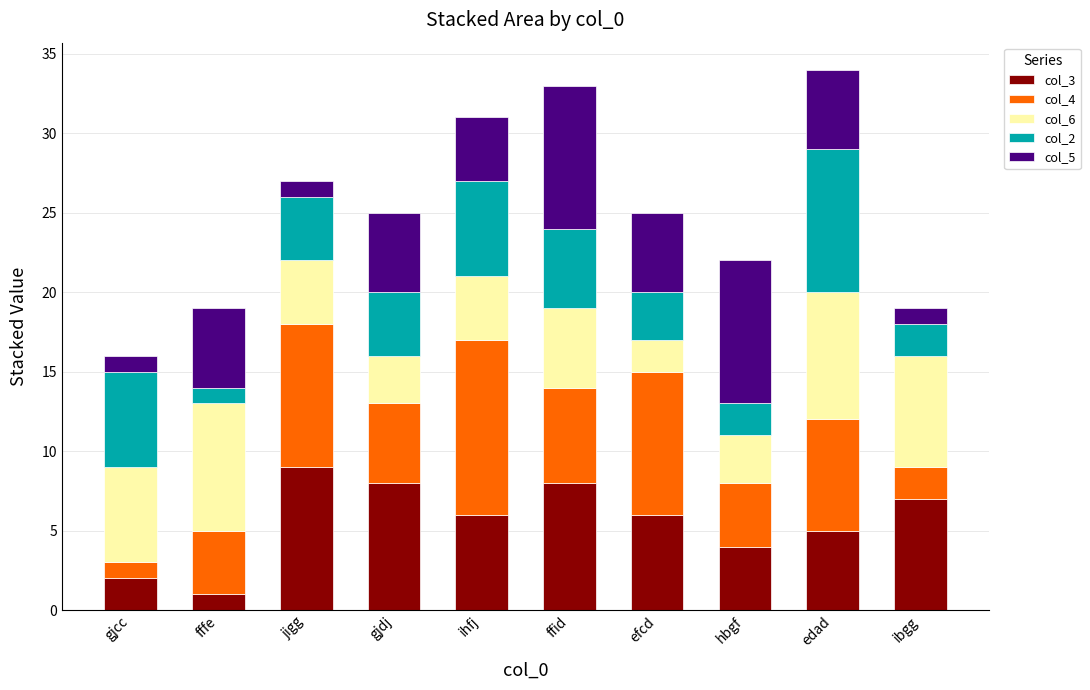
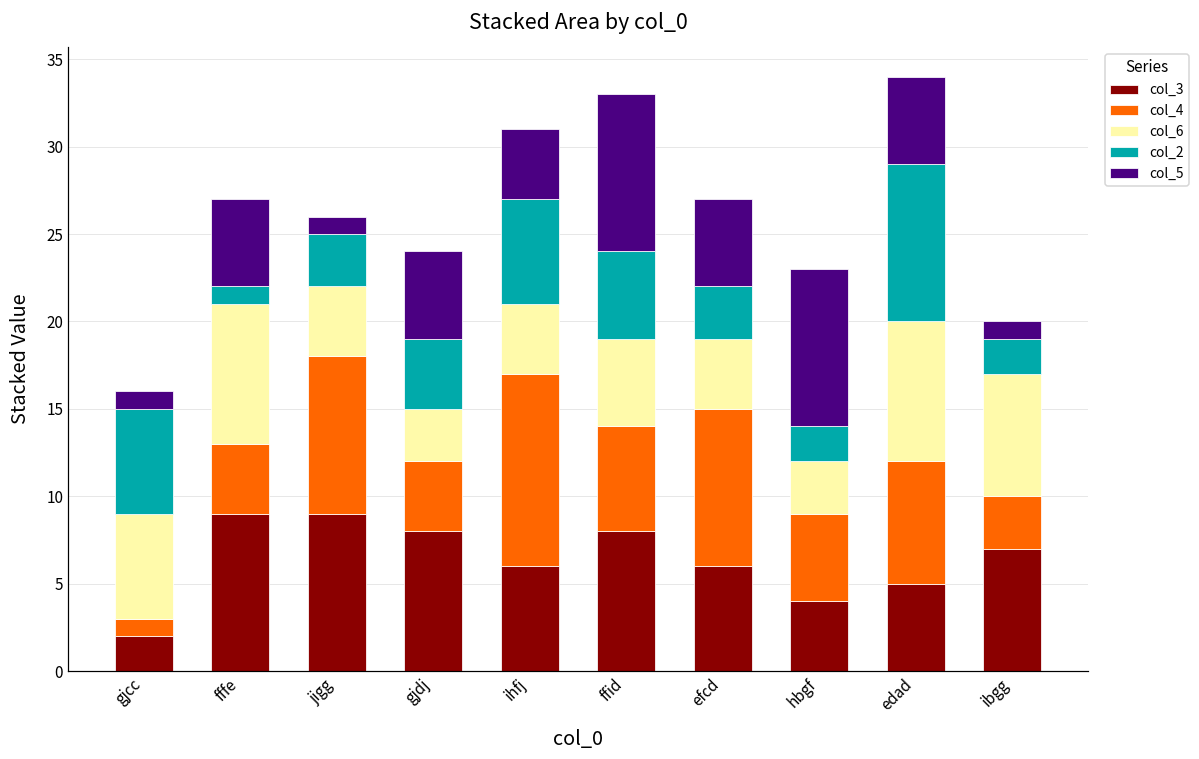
col_3, fffe: 1 -> 9
col_2, jigg: 4 -> 3
col_4, gjdj: 5 -> 4
col_6, efcd: 2 -> 4
col_4, hbgf: 4 -> 5
col_4, ibgg: 2 -> 3
